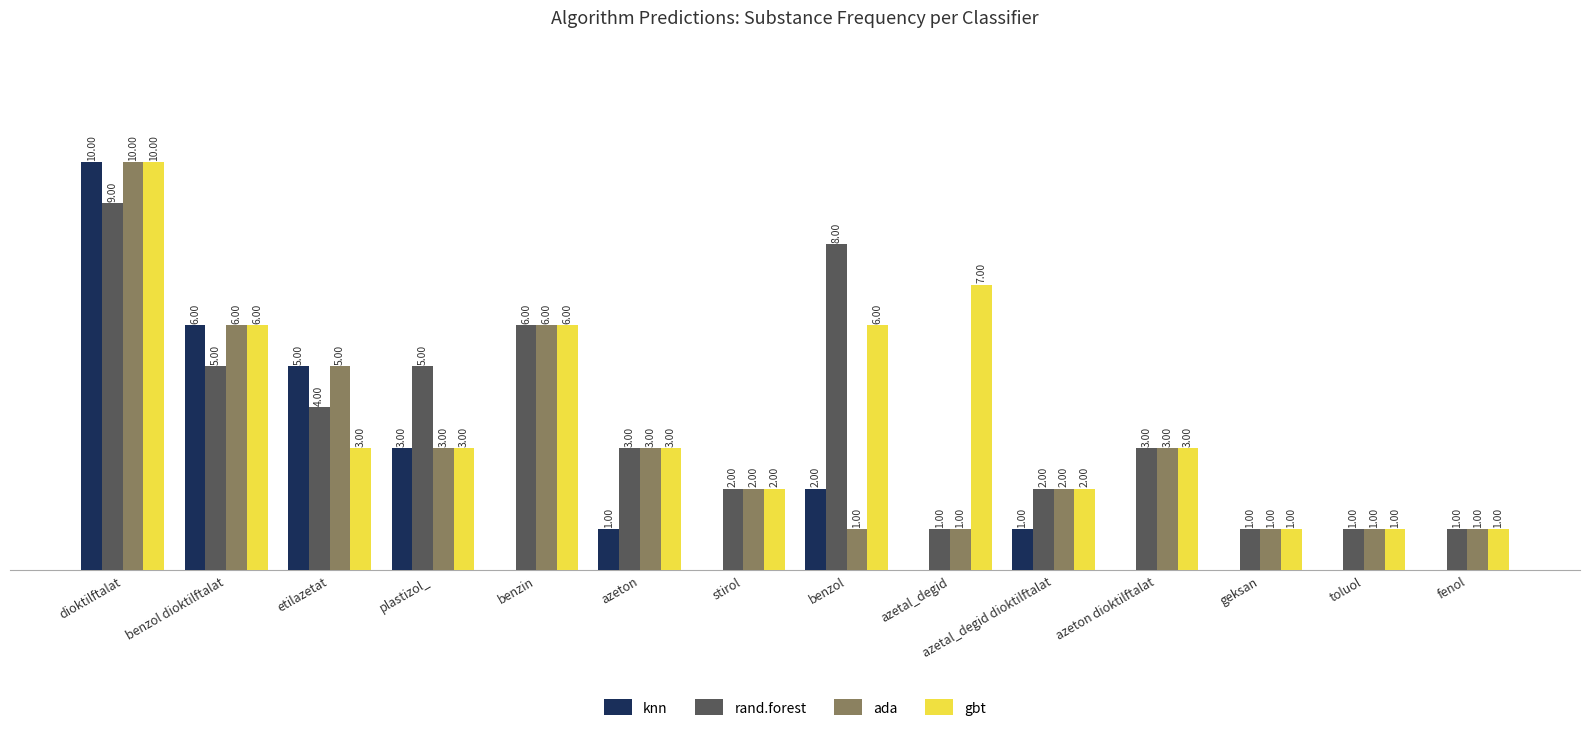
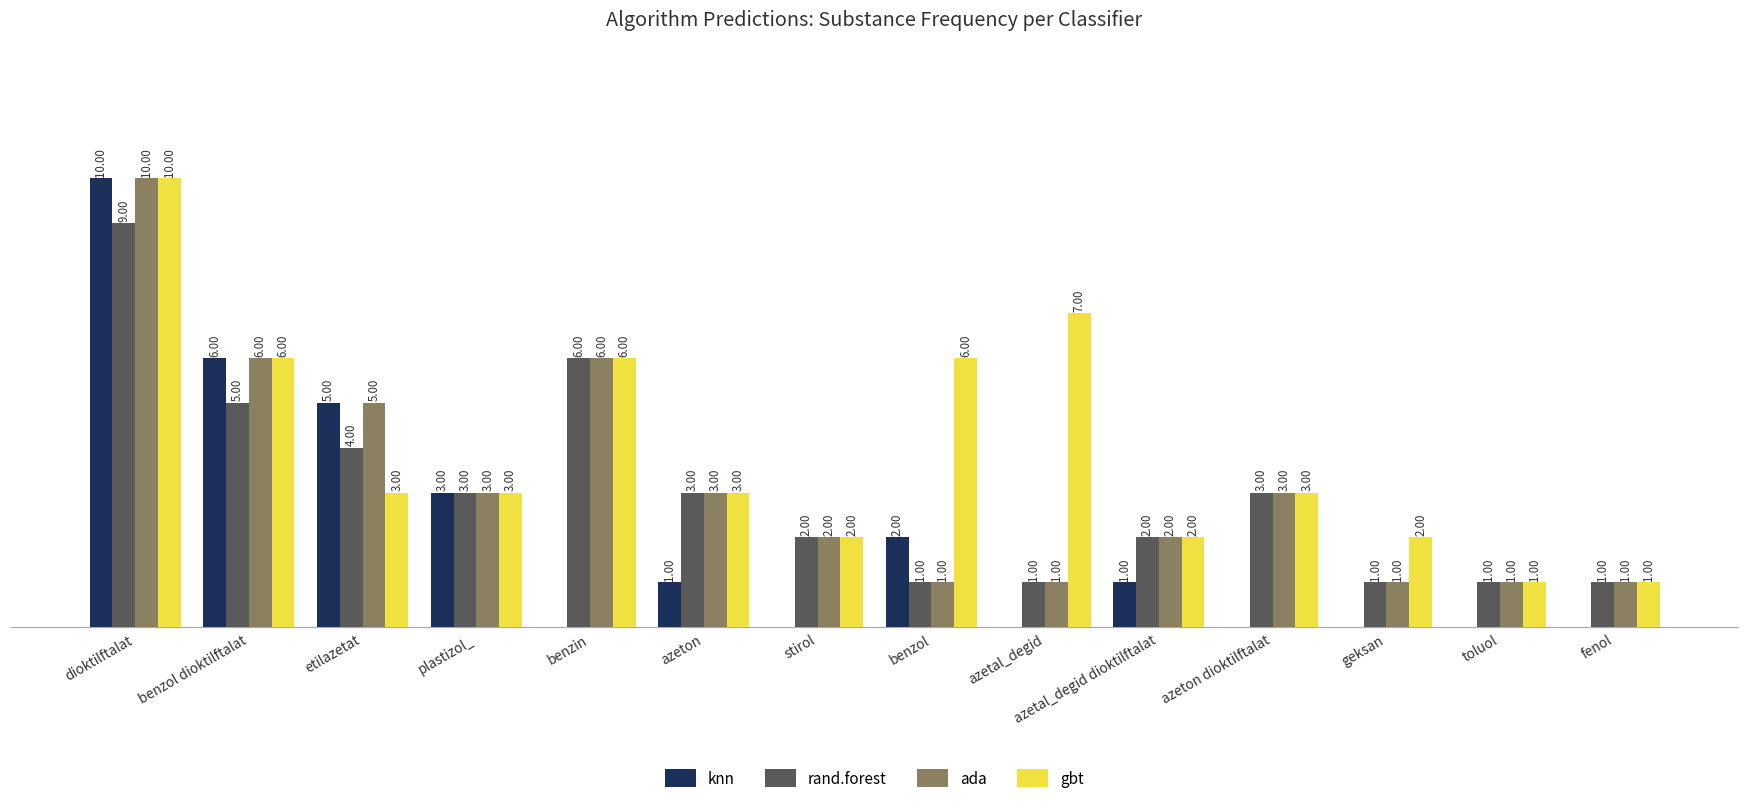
rand.forest, plastizol_: 5.00 -> 3.00
rand.forest, benzol: 8.00 -> 1.00
gbt, geksan: 1.00 -> 2.00
